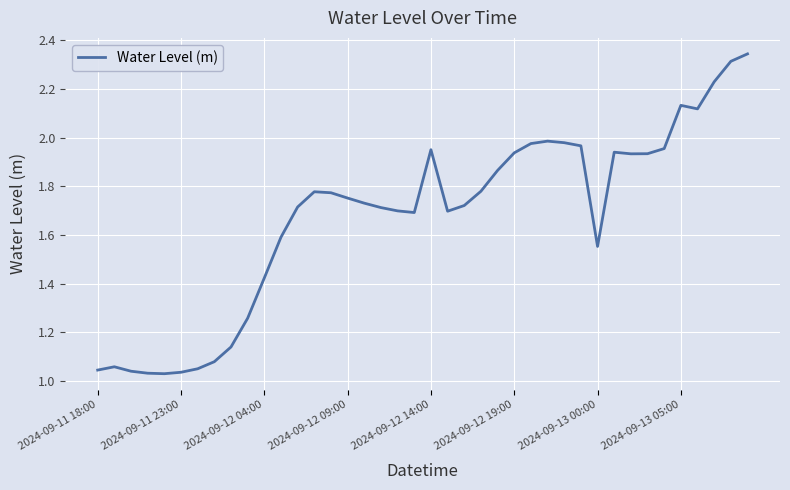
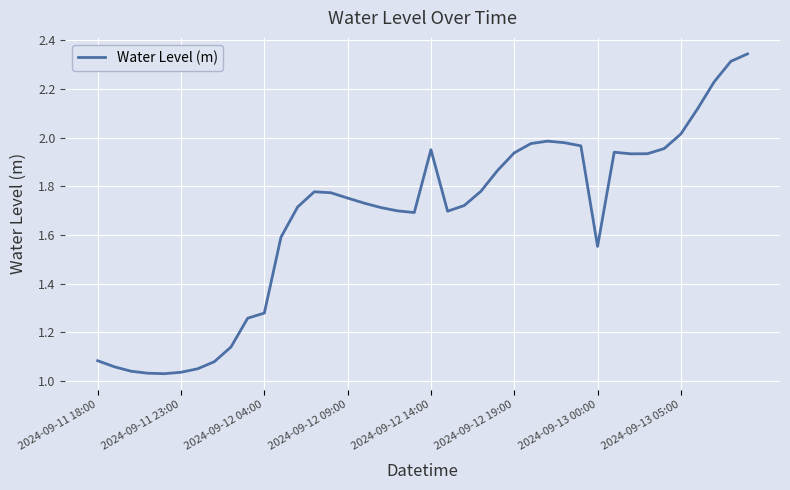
2024-09-11 18:00: 1.04 -> 1.08
2024-09-12 04:00: 1.42 -> 1.28
2024-09-13 05:00: 2.13 -> 2.02
